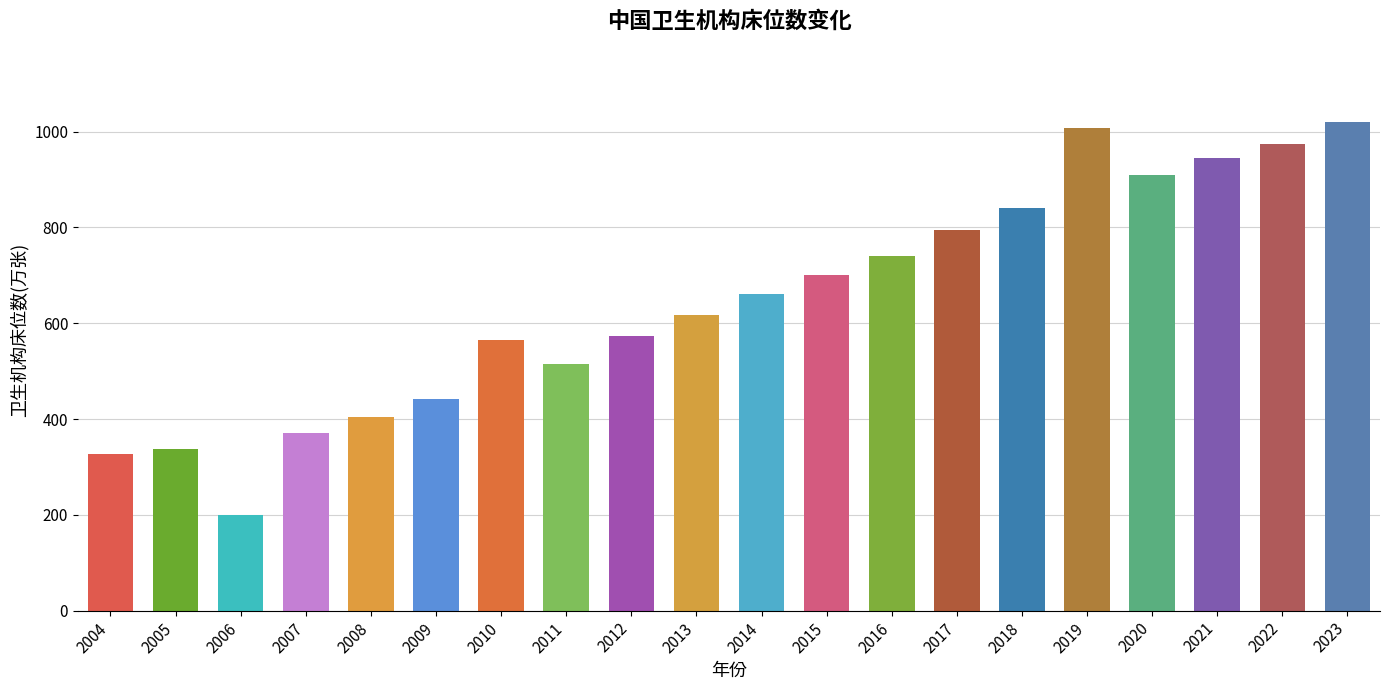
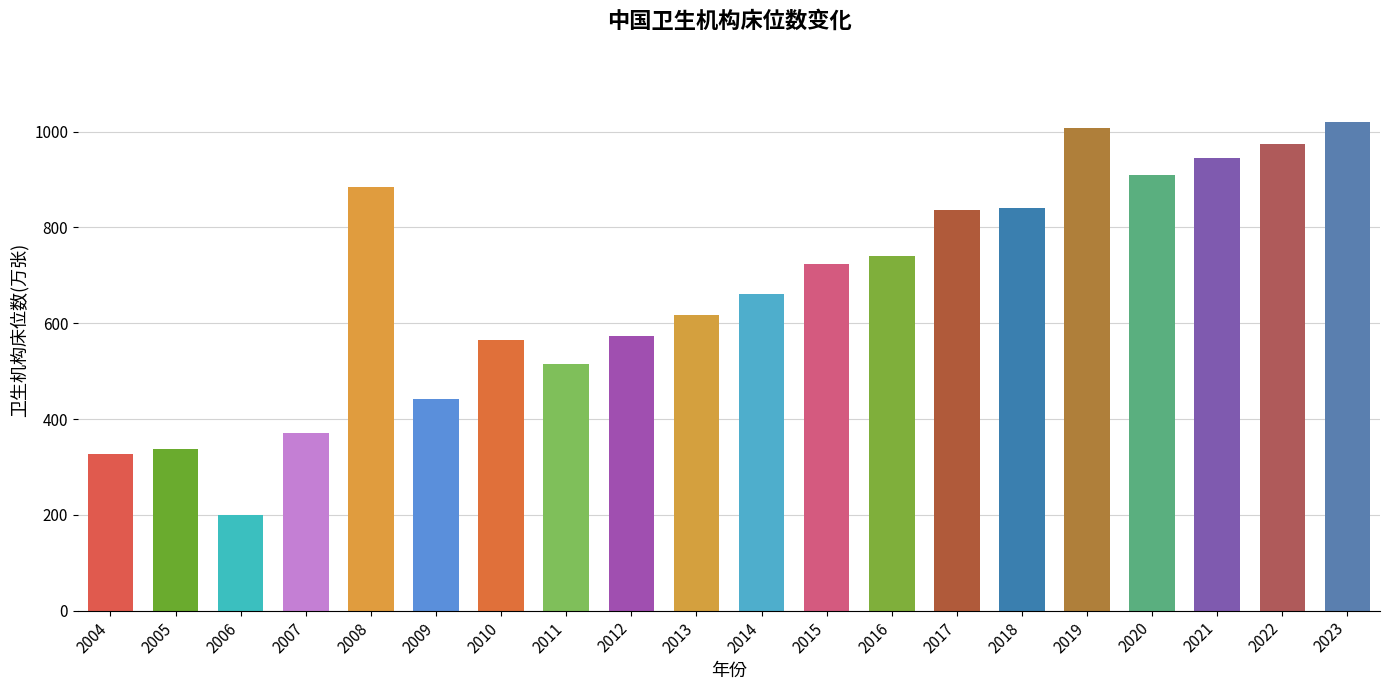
2008: 400 -> 880
2015: 700 -> 720
2017: 790 -> 840
